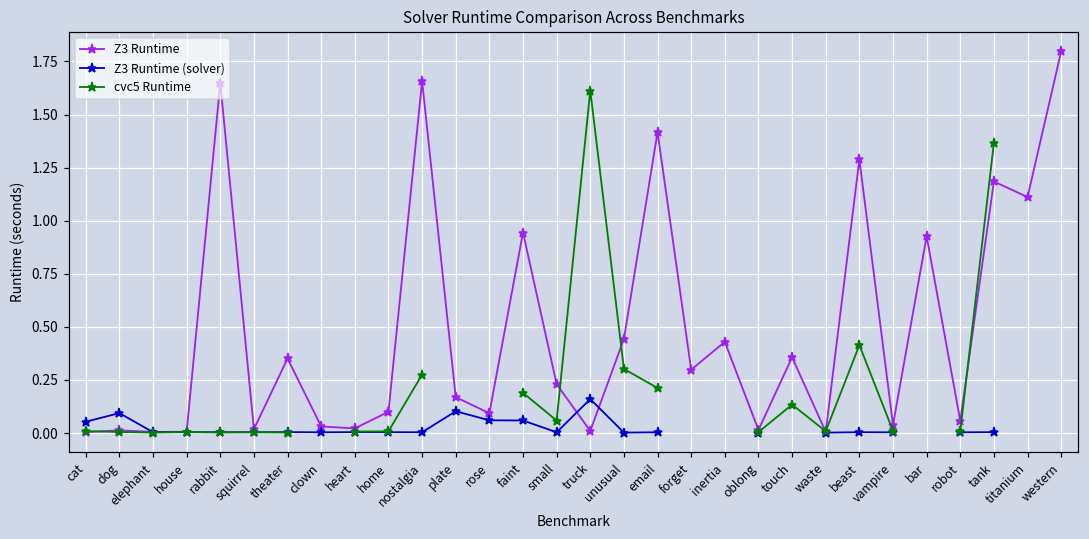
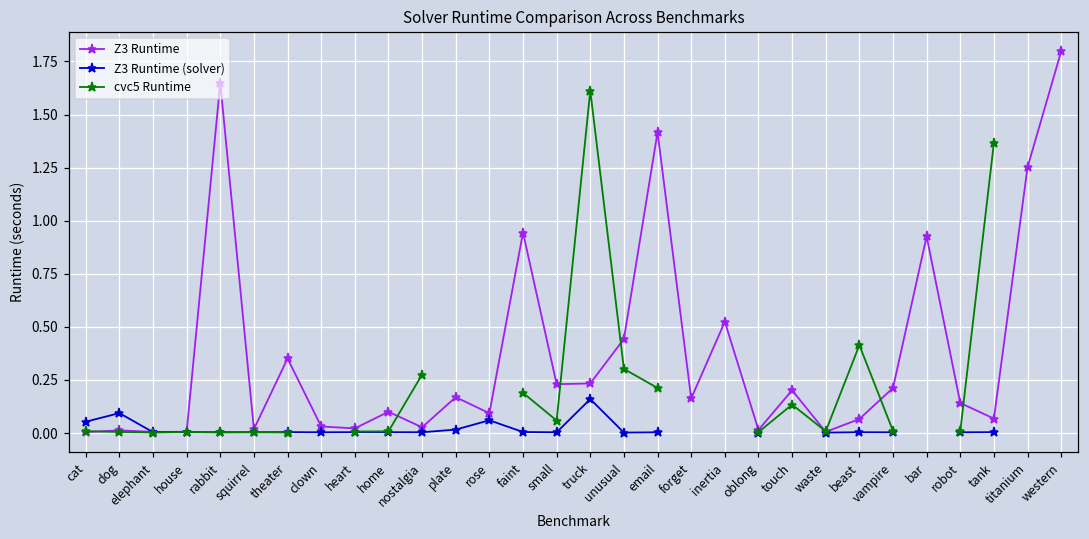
Z3 Runtime, nostalgia: 1.66 -> 0.03
Z3 Runtime (solver), plate: 0.10 -> 0.02
Z3 Runtime (solver), faint: 0.06 -> 0.00
Z3 Runtime, truck: 0.01 -> 0.23
Z3 Runtime, forget: 0.30 -> 0.16
Z3 Runtime, inertia: 0.43 -> 0.52
Z3 Runtime, touch: 0.36 -> 0.20
Z3 Runtime, beast: 1.29 -> 0.07
Z3 Runtime, vampire: 0.04 -> 0.21
Z3 Runtime, robot: 0.06 -> 0.14
Z3 Runtime, tank: 1.18 -> 0.07
Z3 Runtime, titanium: 1.11 -> 1.25
